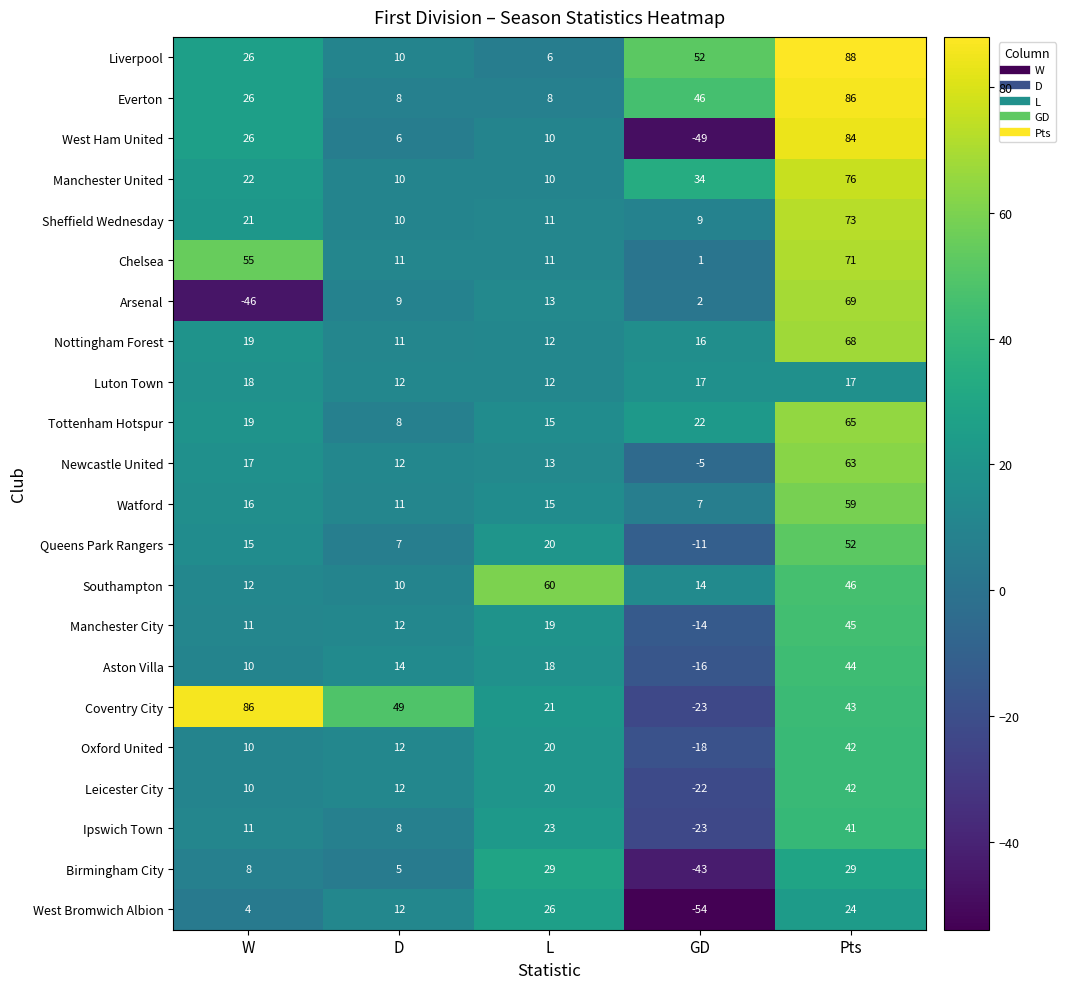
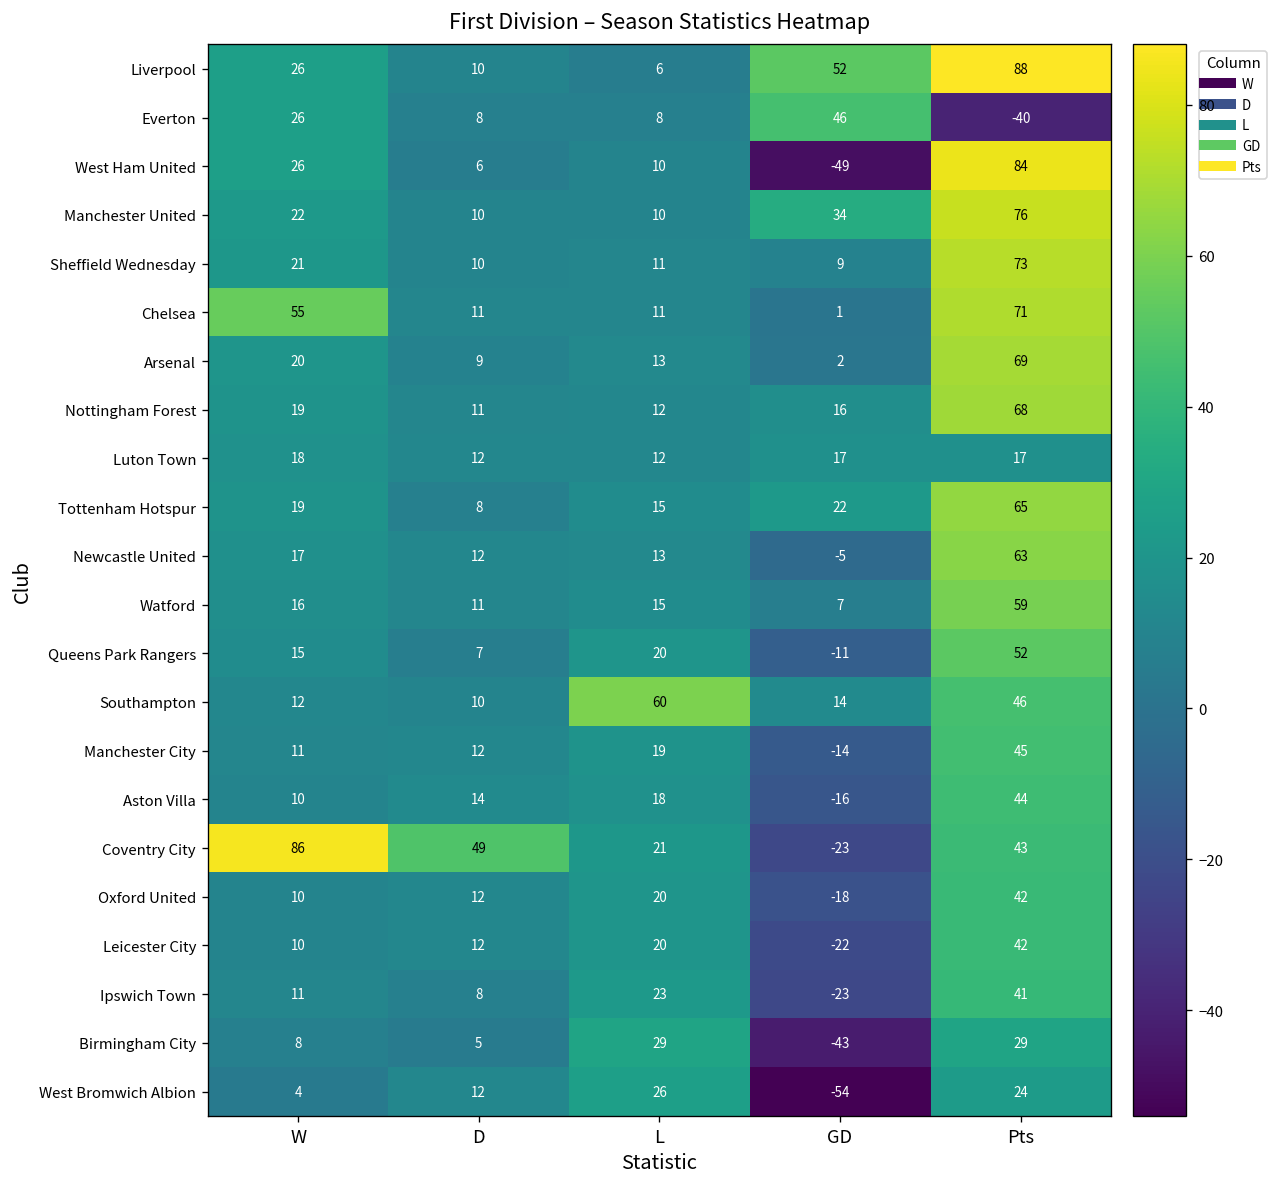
Everton, Pts: 86 -> -40
Arsenal, W: -46 -> 20
